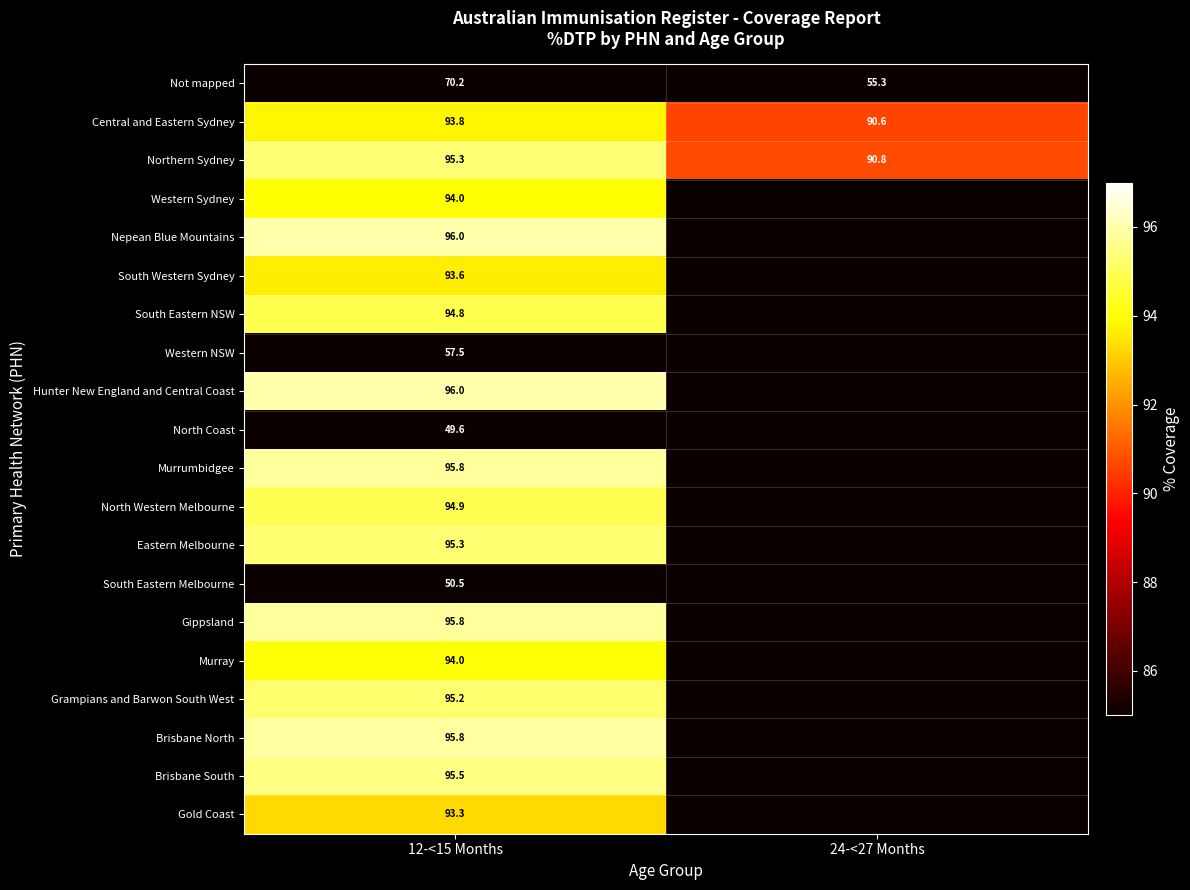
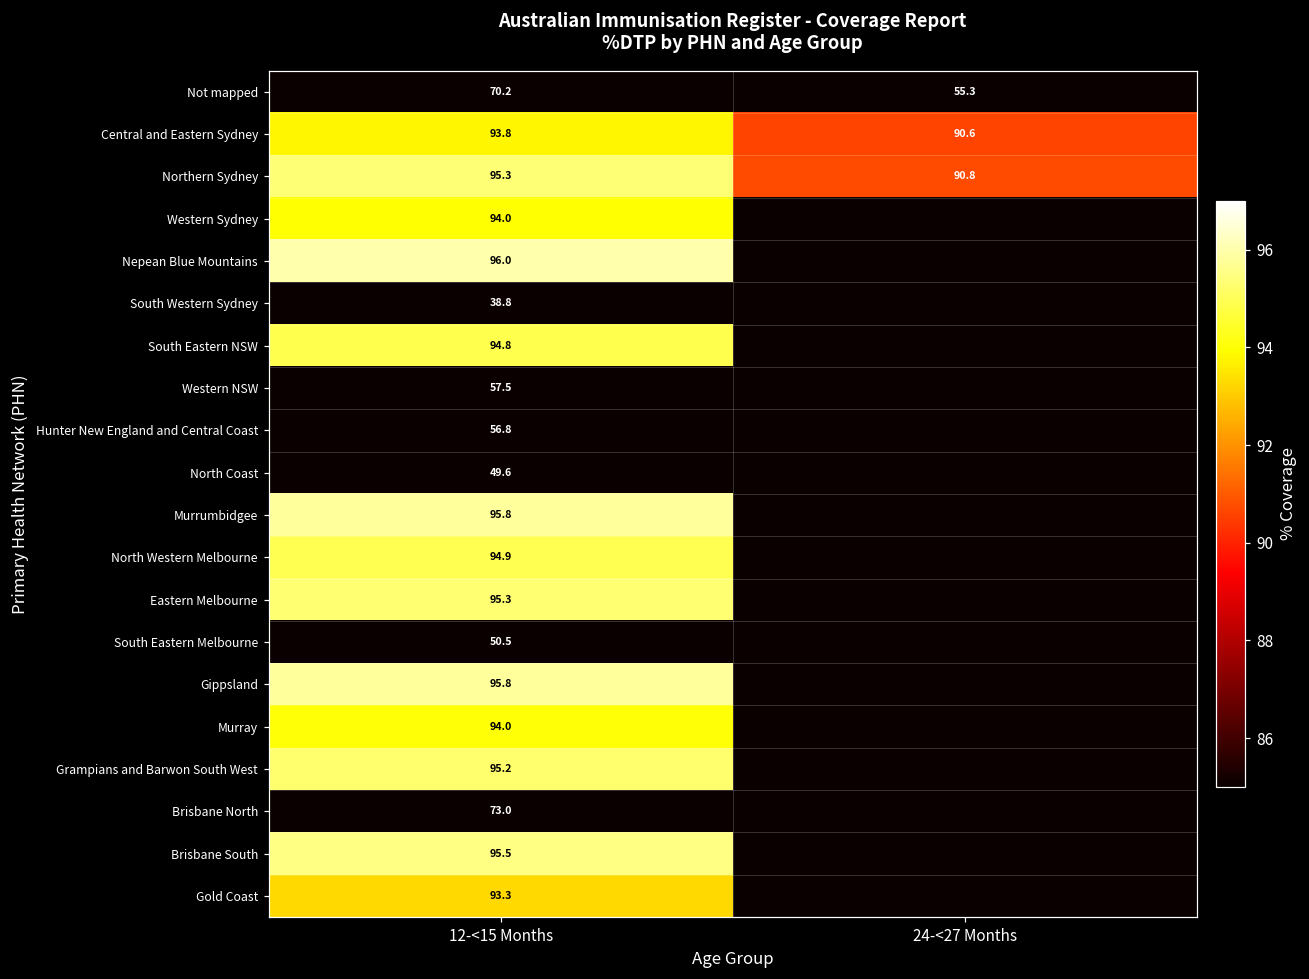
South Western Sydney, 12-<15 Months: 93.6 -> 38.8
Hunter New England and Central Coast, 12-<15 Months: 96.0 -> 56.8
Brisbane North, 12-<15 Months: 95.8 -> 73.0
